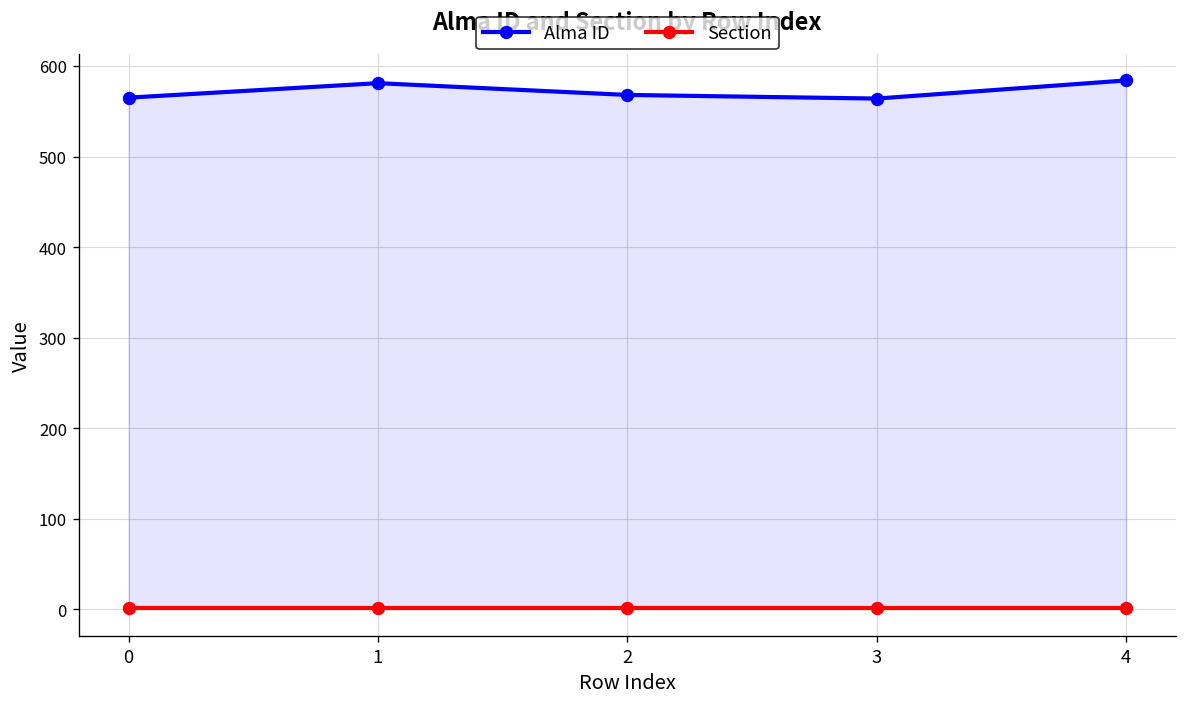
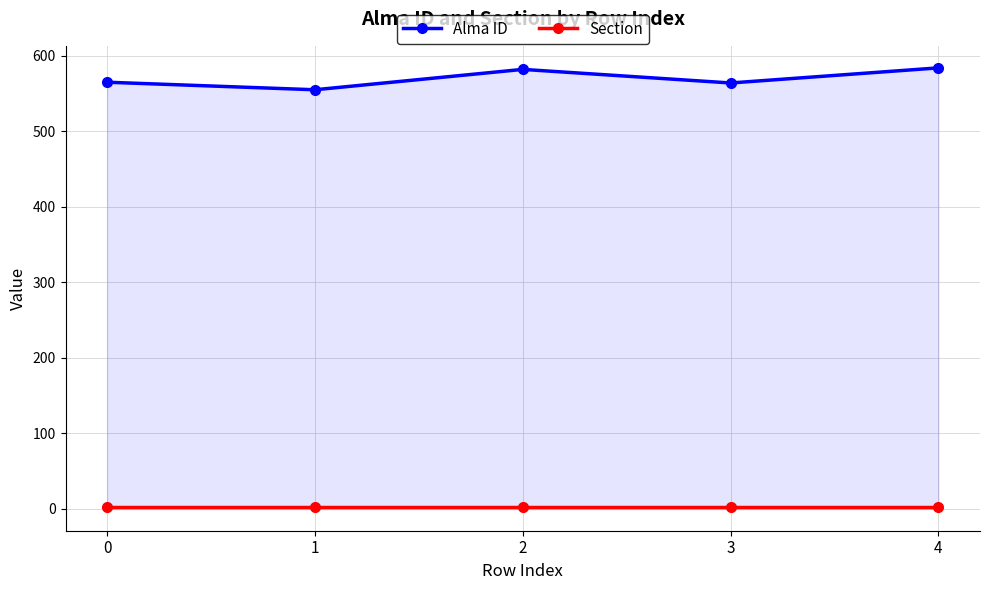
Alma ID, 1: 580 -> 560
Alma ID, 2: 570 -> 580
